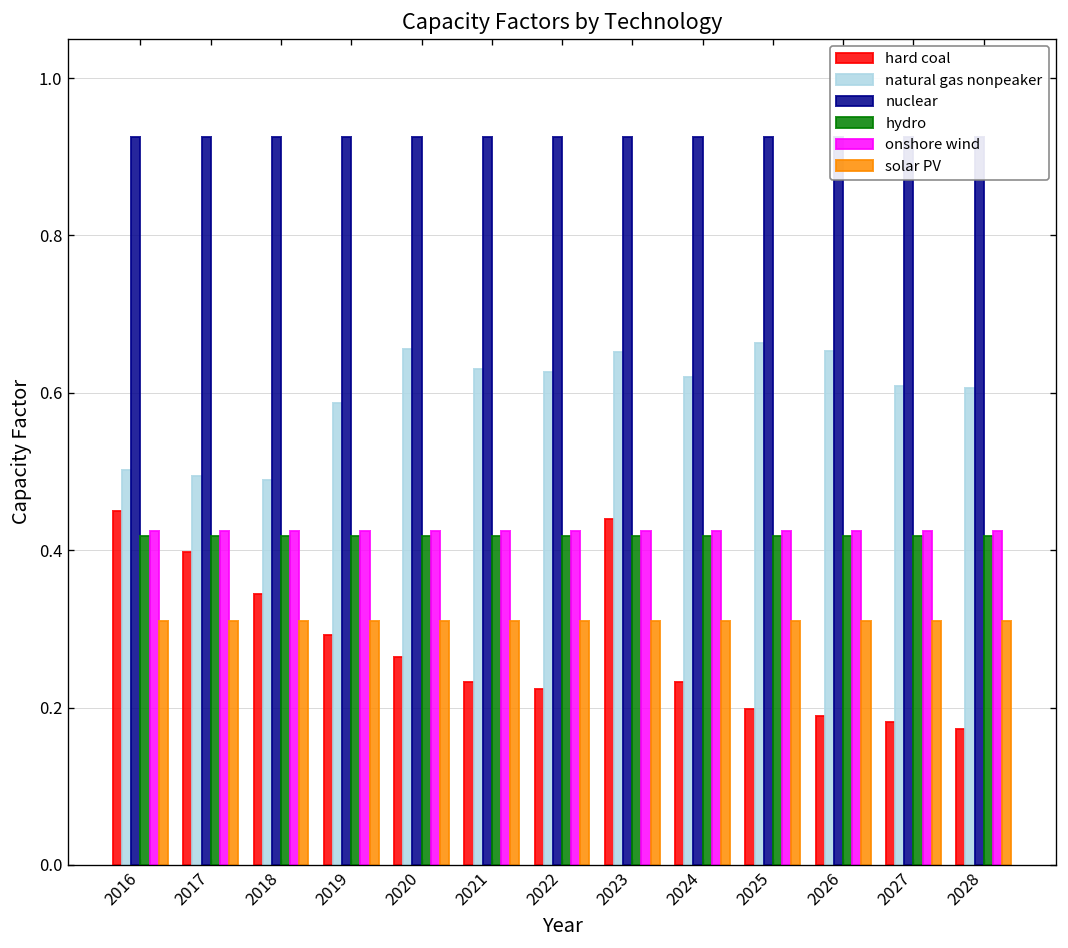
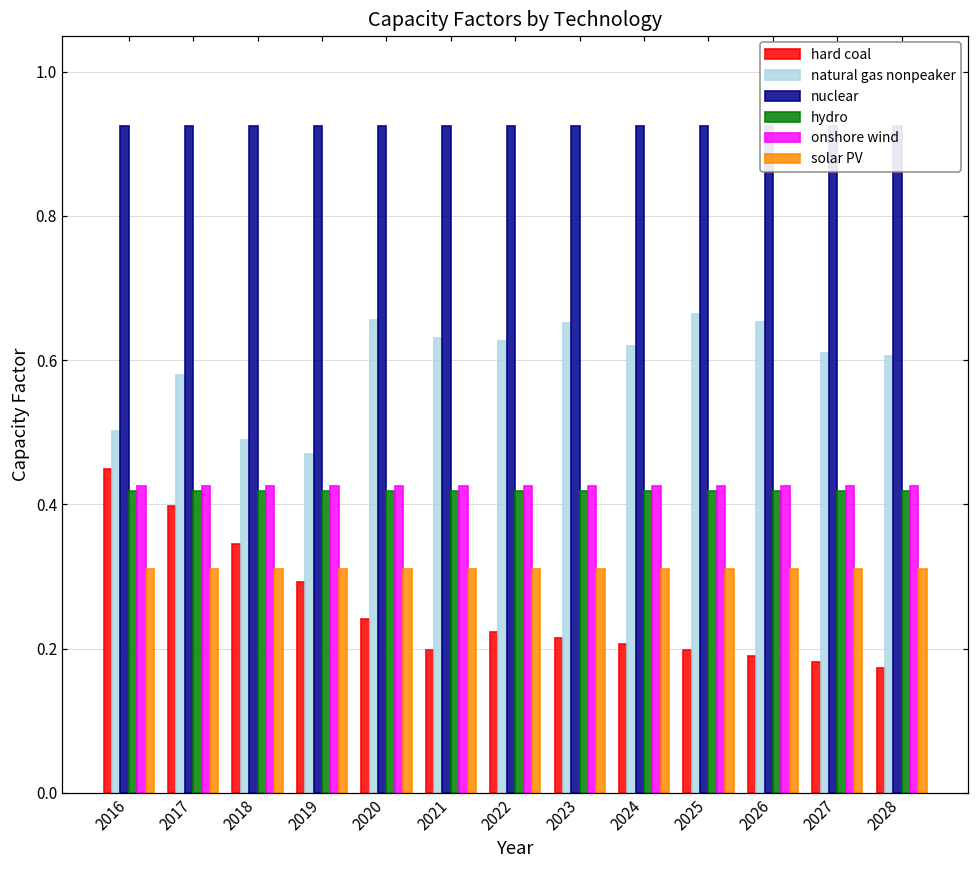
natural gas nonpeaker, 2017: 0.49 -> 0.58
natural gas nonpeaker, 2019: 0.59 -> 0.47
hard coal, 2020: 0.26 -> 0.24
hard coal, 2021: 0.23 -> 0.20
hard coal, 2023: 0.44 -> 0.22
hard coal, 2024: 0.23 -> 0.21
